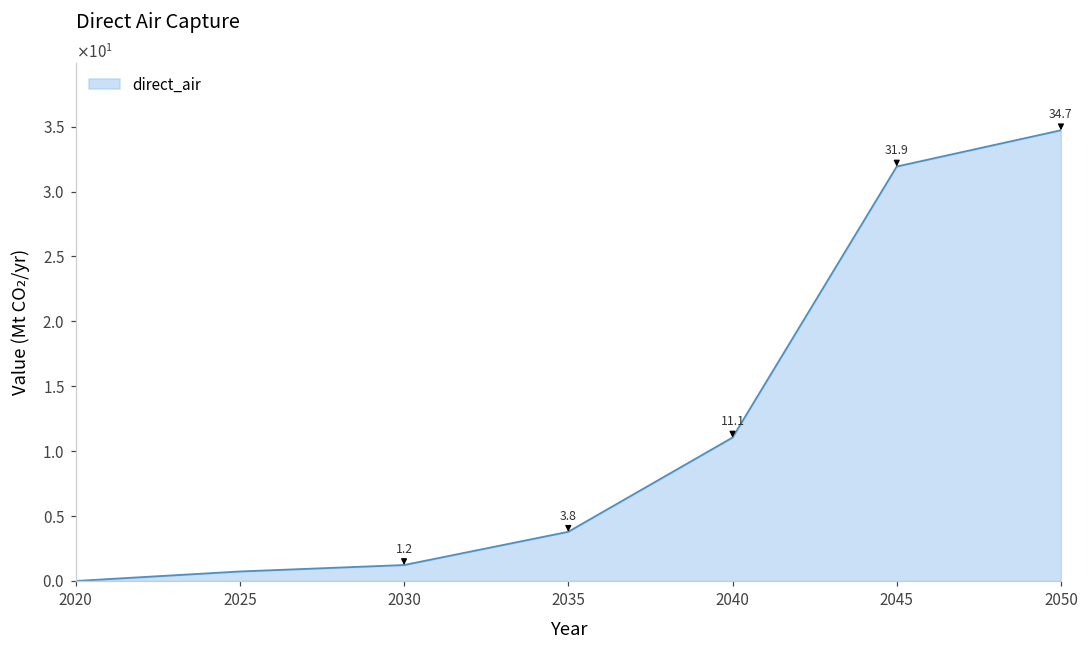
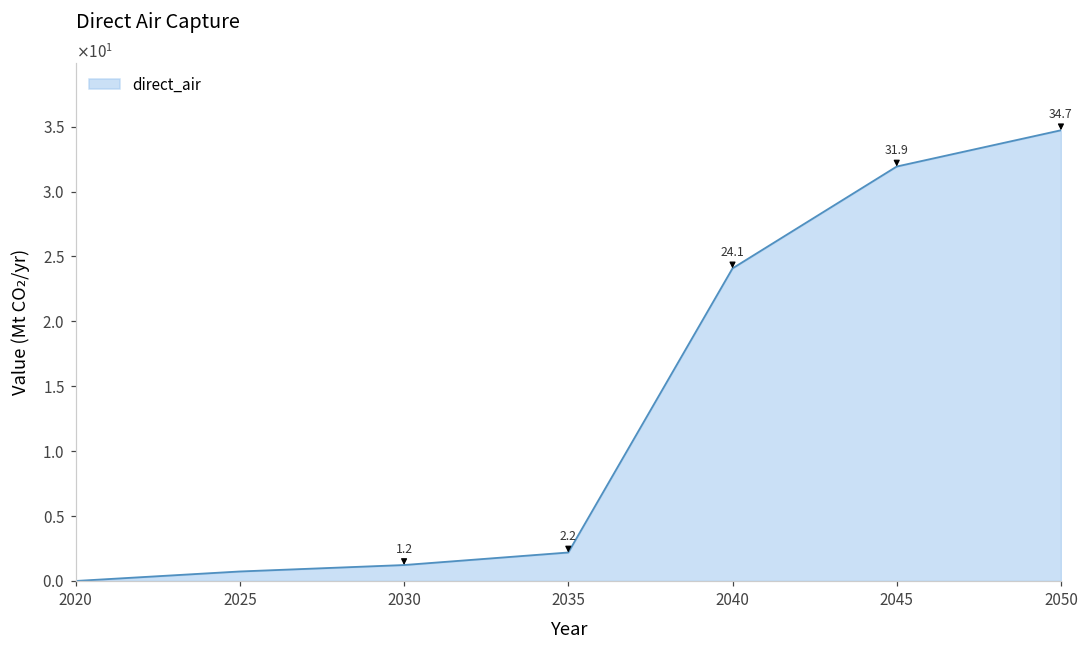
2035: 3.8 -> 2.2
2040: 11.1 -> 24.1
